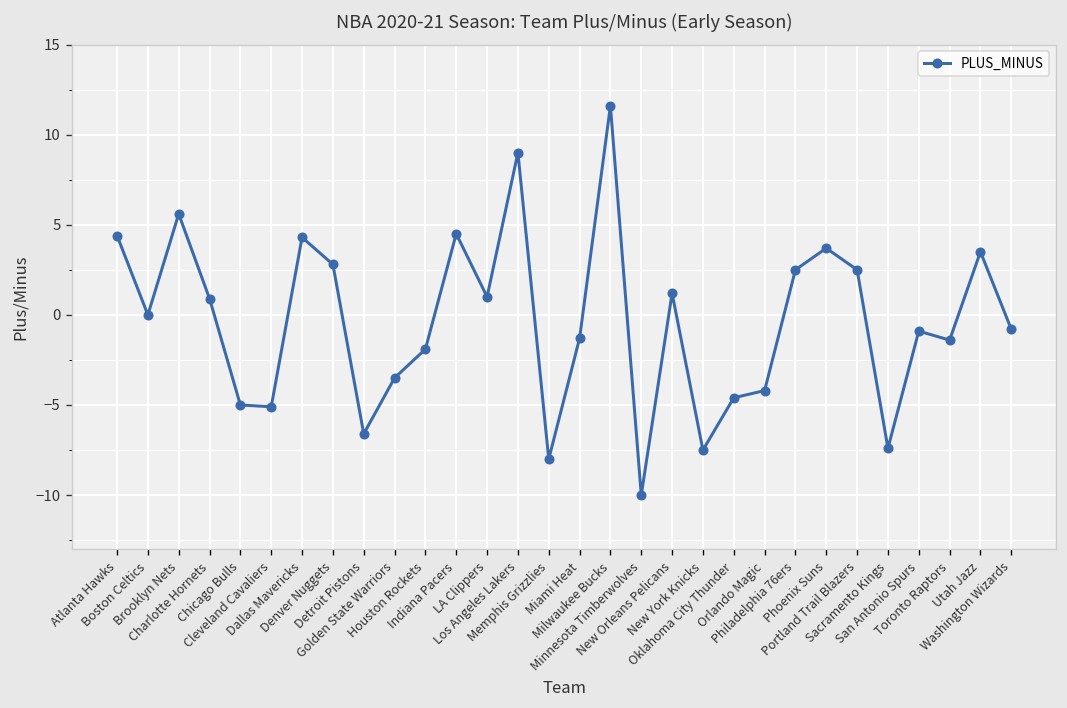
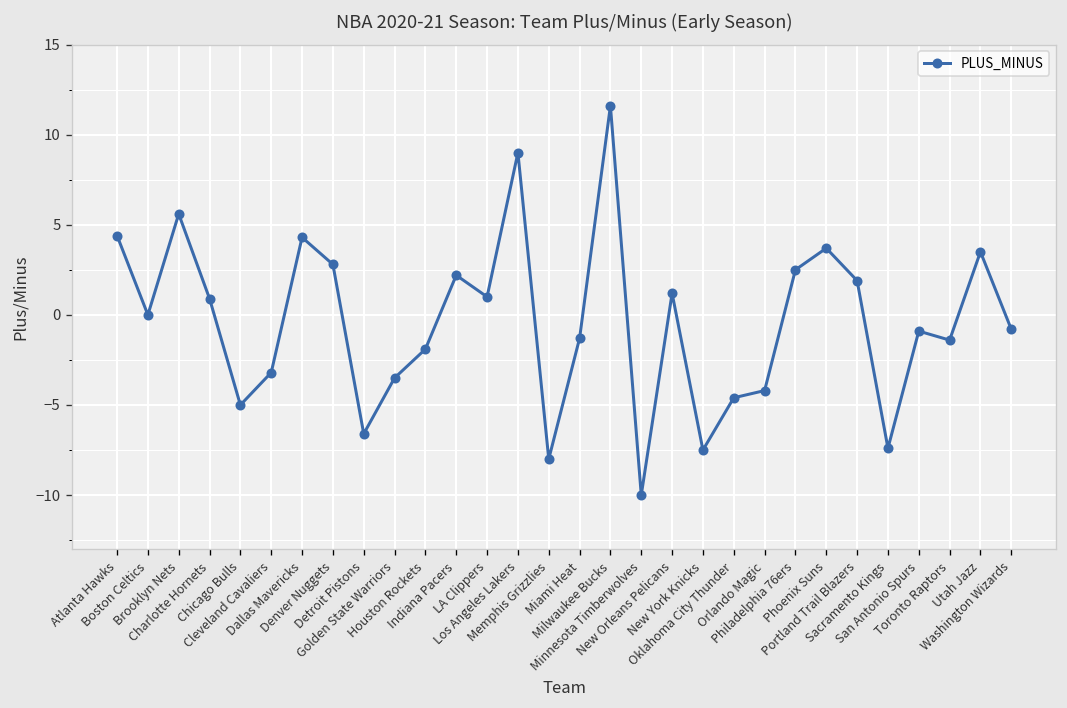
Cleveland Cavaliers: -5.1 -> -3.2
Indiana Pacers: 4.5 -> 2.2
Portland Trail Blazers: 2.5 -> 1.9
